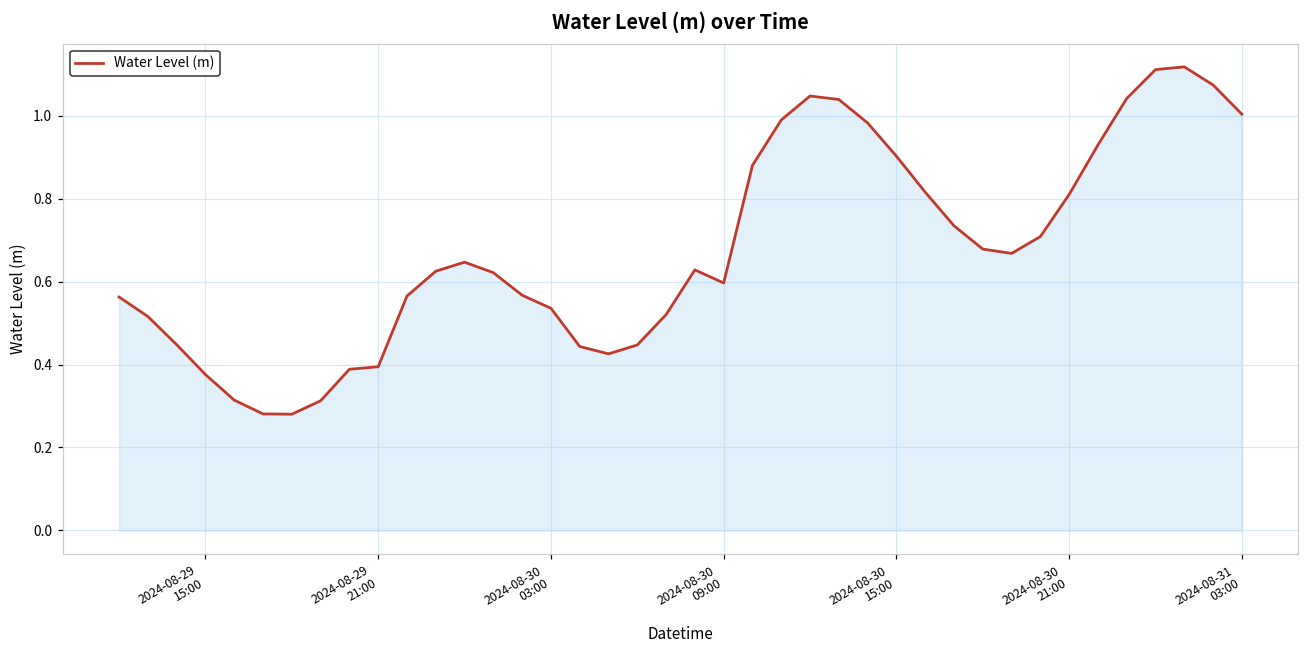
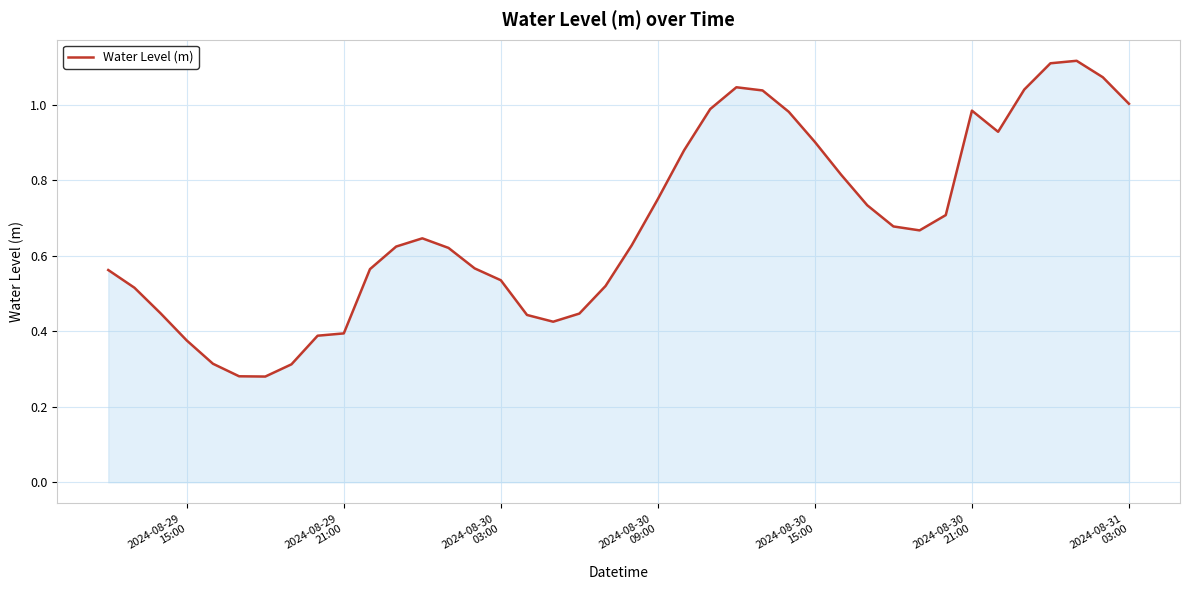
2024-08-30 09:00: 0.60 -> 0.75
2024-08-30 21:00: 0.81 -> 0.99
